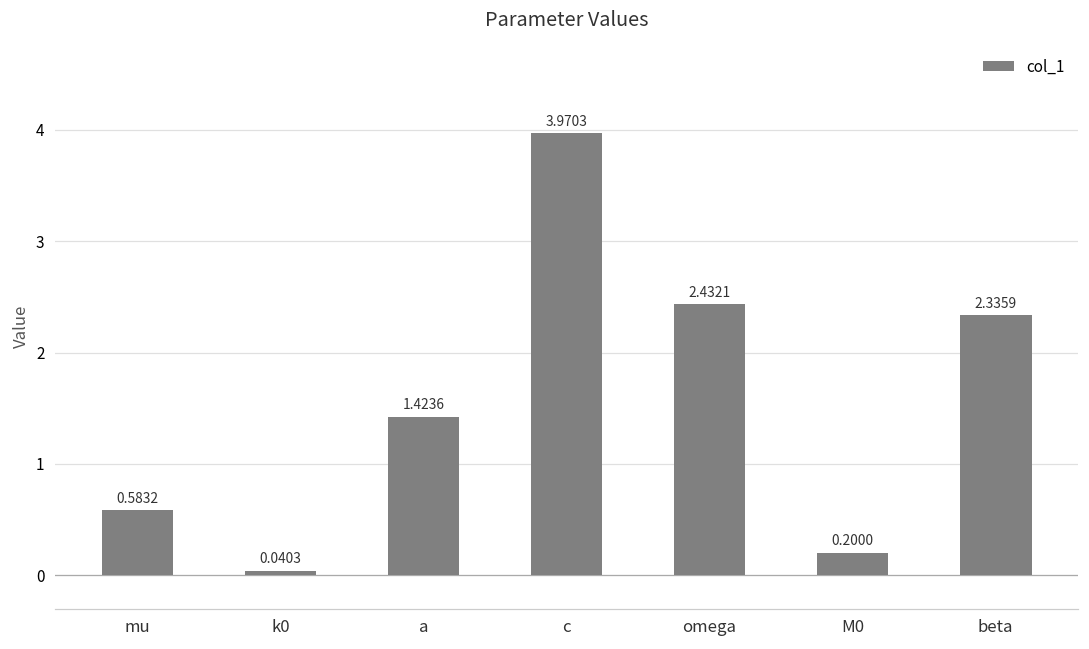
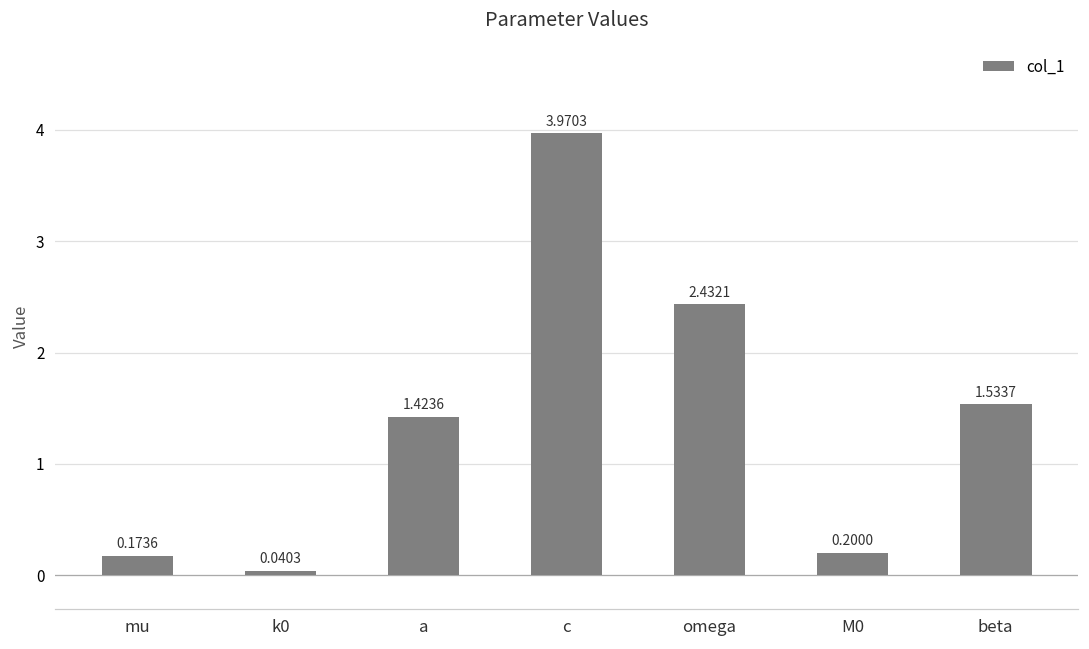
mu: 0.5832 -> 0.1736
beta: 2.3359 -> 1.5337
